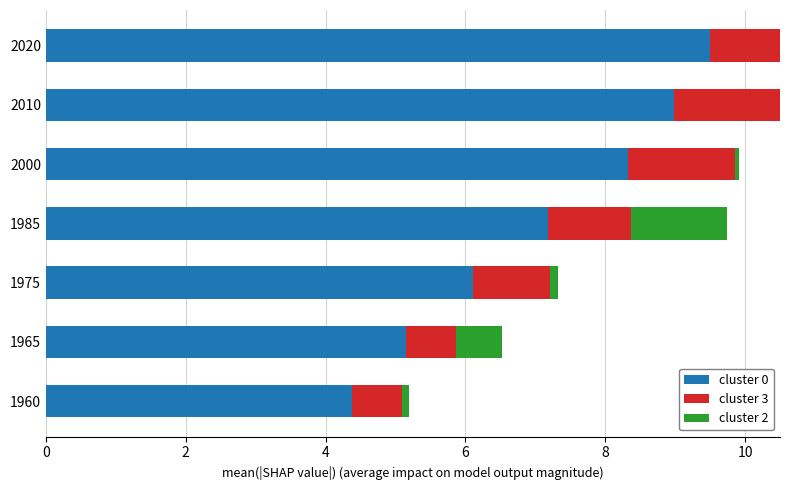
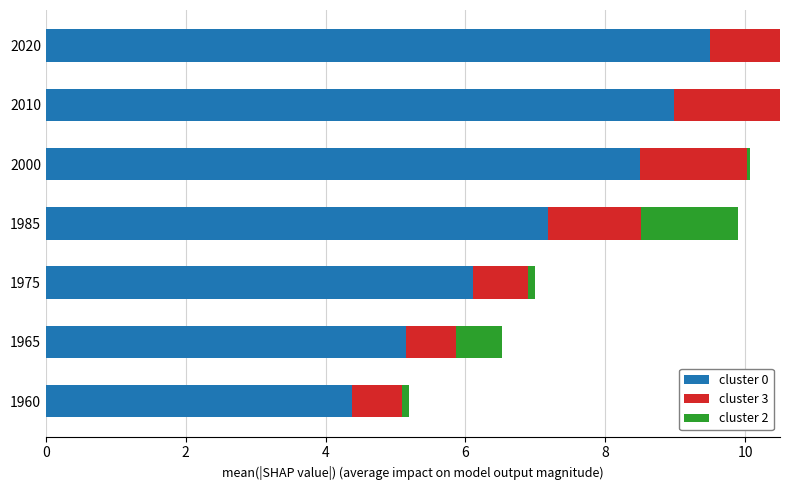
cluster 0, 2000: 8.3 -> 8.5
cluster 3, 1985: 1.2 -> 1.3
cluster 3, 1975: 1.1 -> 0.8
